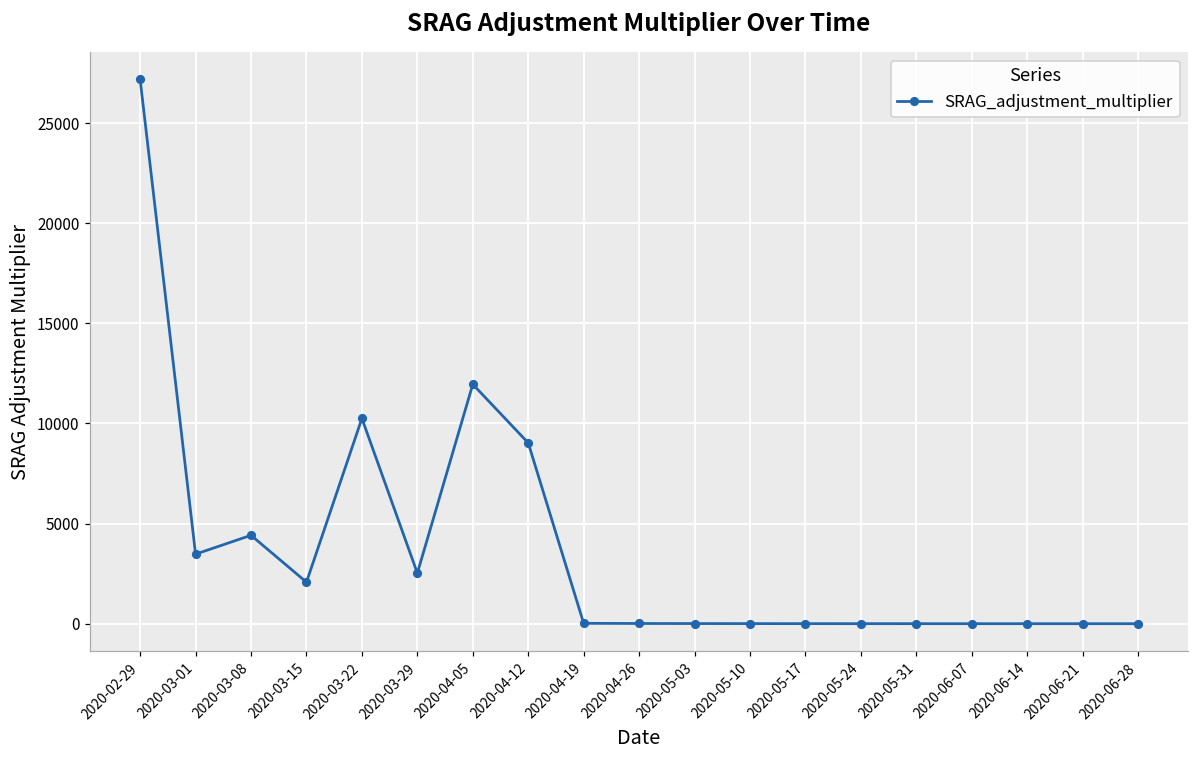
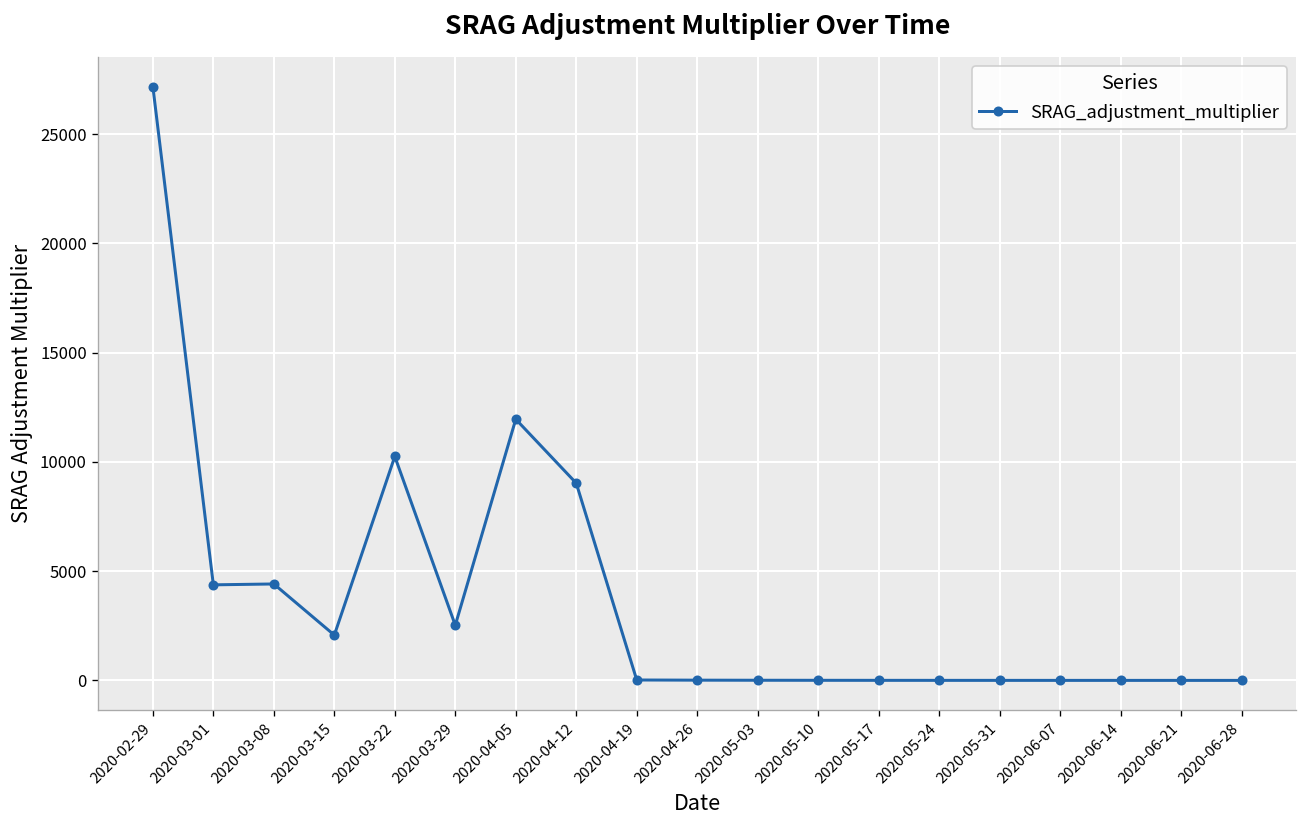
2020-03-01: 3500 -> 4400
